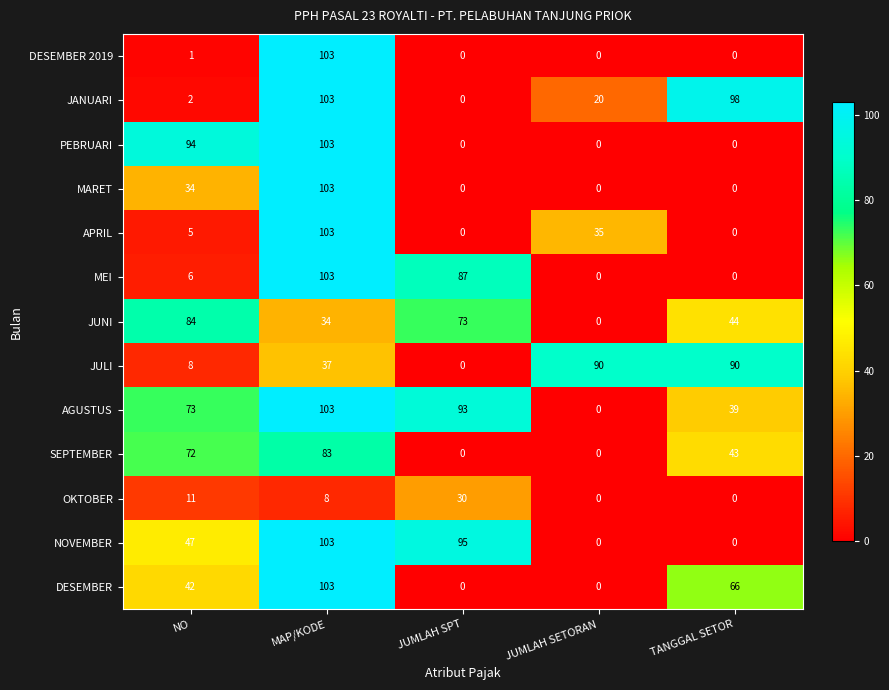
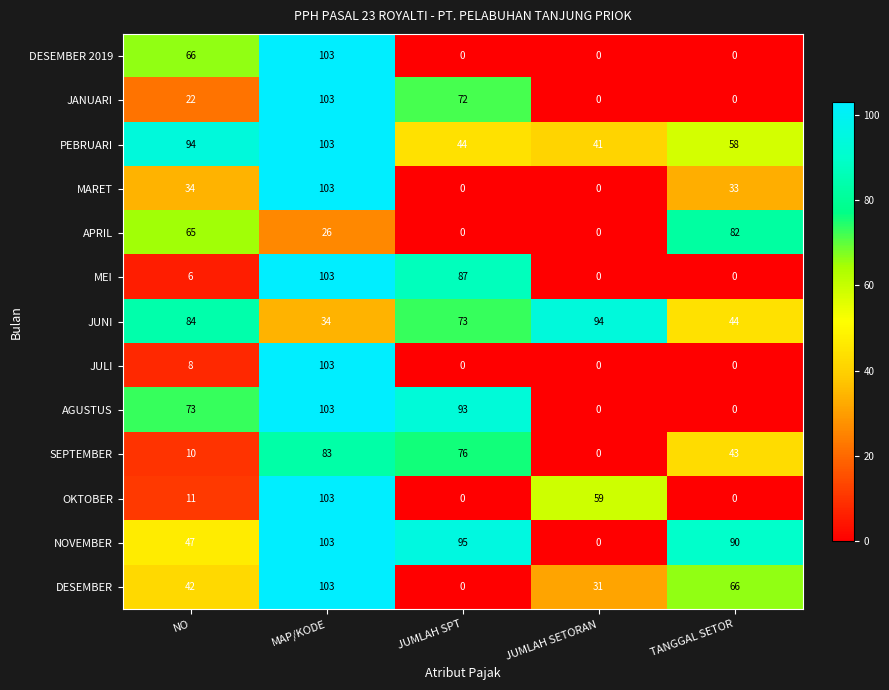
DESEMBER 2019, NO: 1 -> 66
JANUARI, NO: 2 -> 22
JANUARI, JUMLAH SPT: 0 -> 72
JANUARI, JUMLAH SETORAN: 20 -> 0
JANUARI, TANGGAL SETOR: 98 -> 0
PEBRUARI, JUMLAH SPT: 0 -> 44
PEBRUARI, JUMLAH SETORAN: 0 -> 41
PEBRUARI, TANGGAL SETOR: 0 -> 58
MARET, TANGGAL SETOR: 0 -> 33
APRIL, NO: 5 -> 65
APRIL, MAP/KODE: 103 -> 26
APRIL, JUMLAH SETORAN: 35 -> 0
APRIL, TANGGAL SETOR: 0 -> 82
JUNI, JUMLAH SETORAN: 0 -> 94
JULI, MAP/KODE: 37 -> 103
JULI, JUMLAH SETORAN: 90 -> 0
JULI, TANGGAL SETOR: 90 -> 0
AGUSTUS, TANGGAL SETOR: 39 -> 0
SEPTEMBER, NO: 72 -> 10
SEPTEMBER, JUMLAH SPT: 0 -> 76
OKTOBER, MAP/KODE: 8 -> 103
OKTOBER, JUMLAH SPT: 30 -> 0
OKTOBER, JUMLAH SETORAN: 0 -> 59
NOVEMBER, TANGGAL SETOR: 0 -> 90
DESEMBER, JUMLAH SETORAN: 0 -> 31
